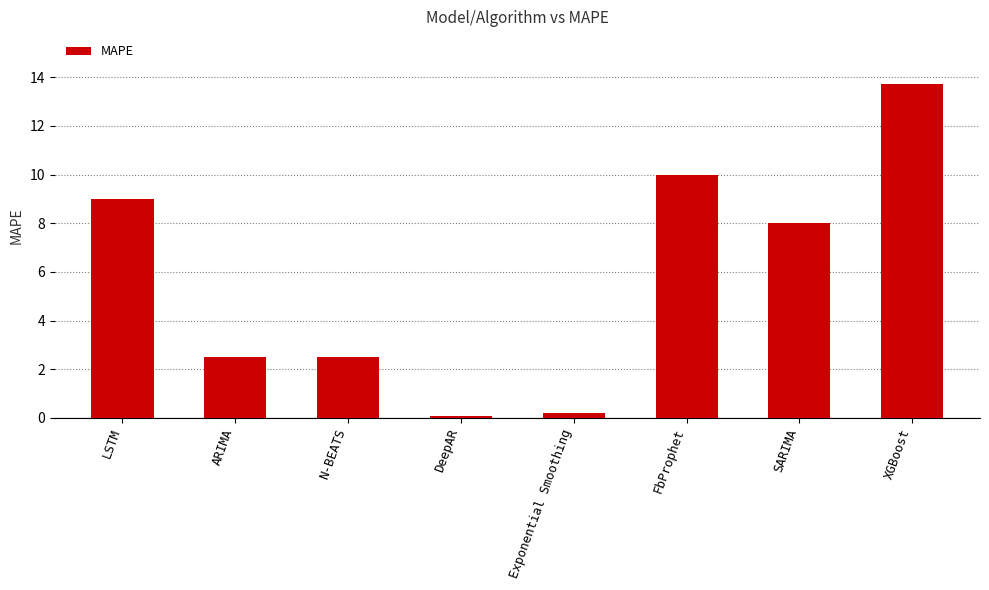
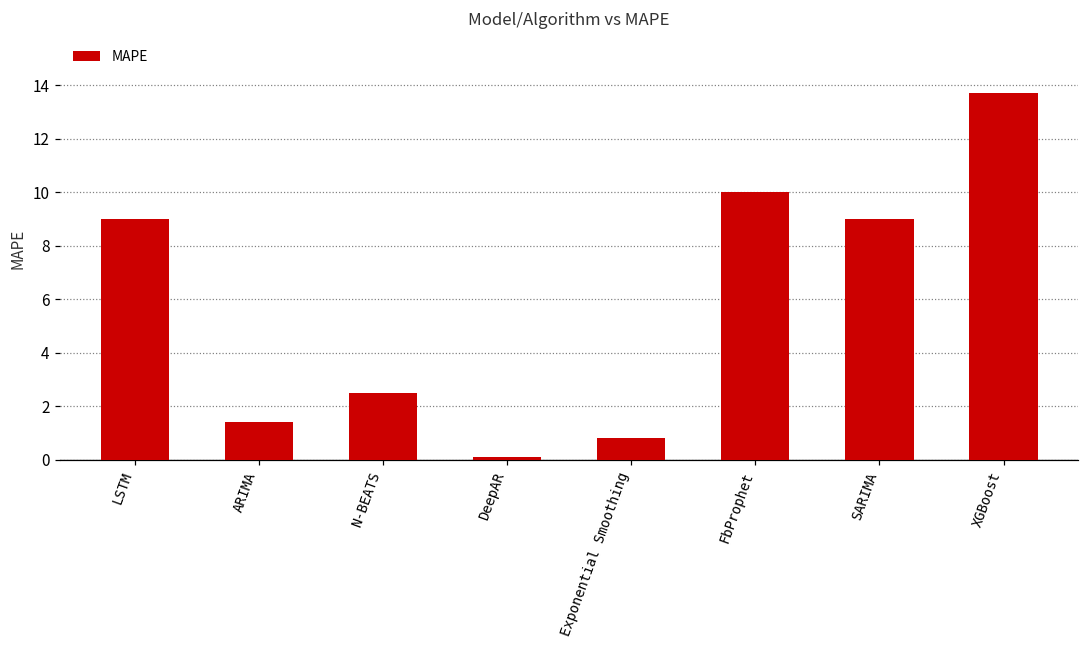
ARIMA: 2.5 -> 1.4
Exponential Smoothing: 0.2 -> 0.8
SARIMA: 8 -> 9
